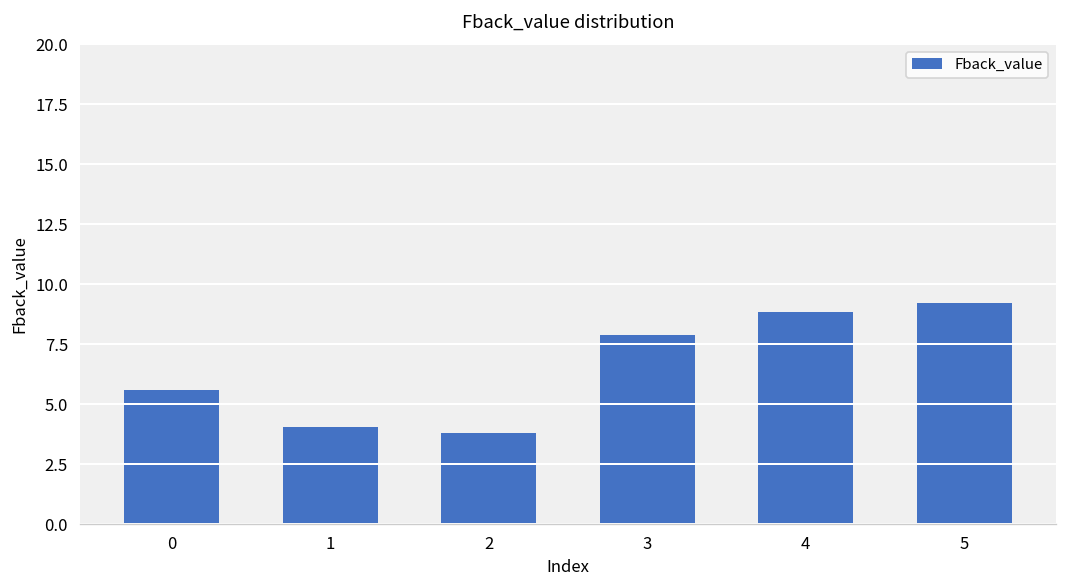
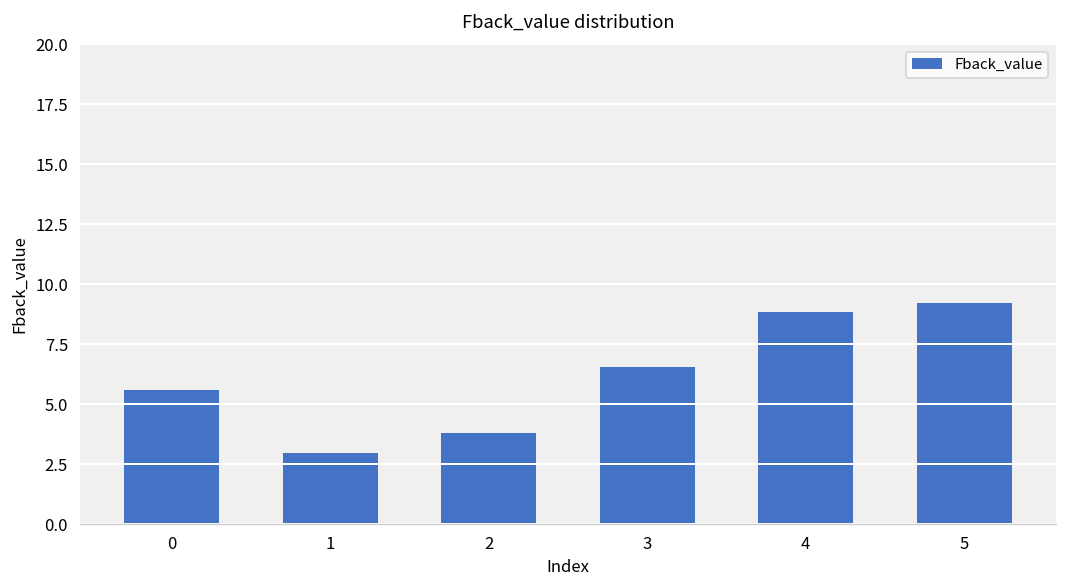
1: 4.0 -> 3.0
3: 7.9 -> 6.5
